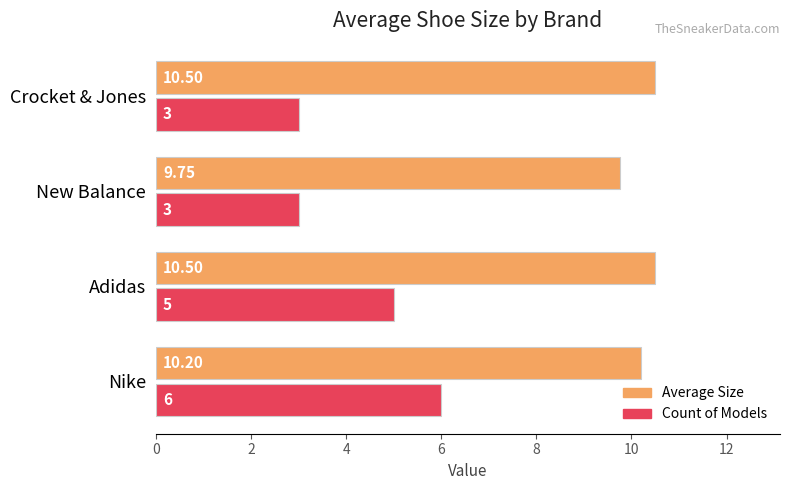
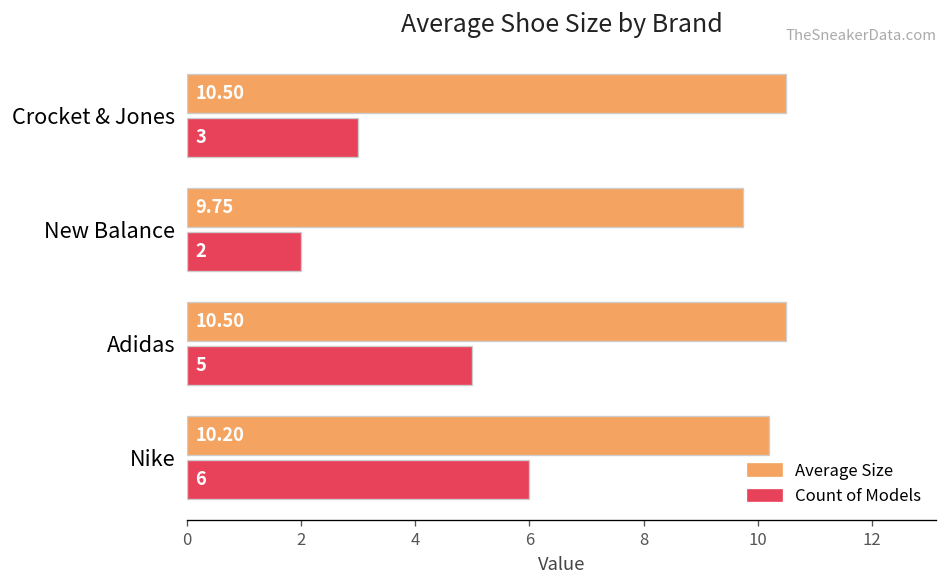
Count of Models, New Balance: 3 -> 2
